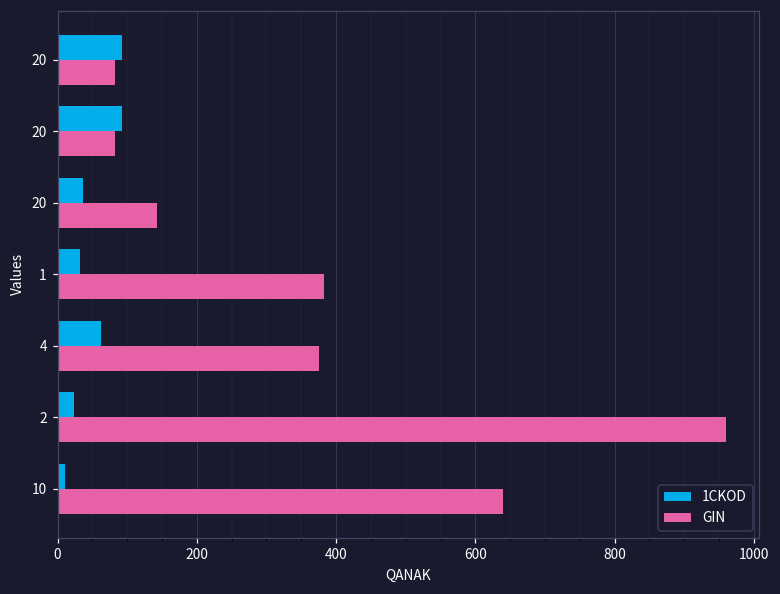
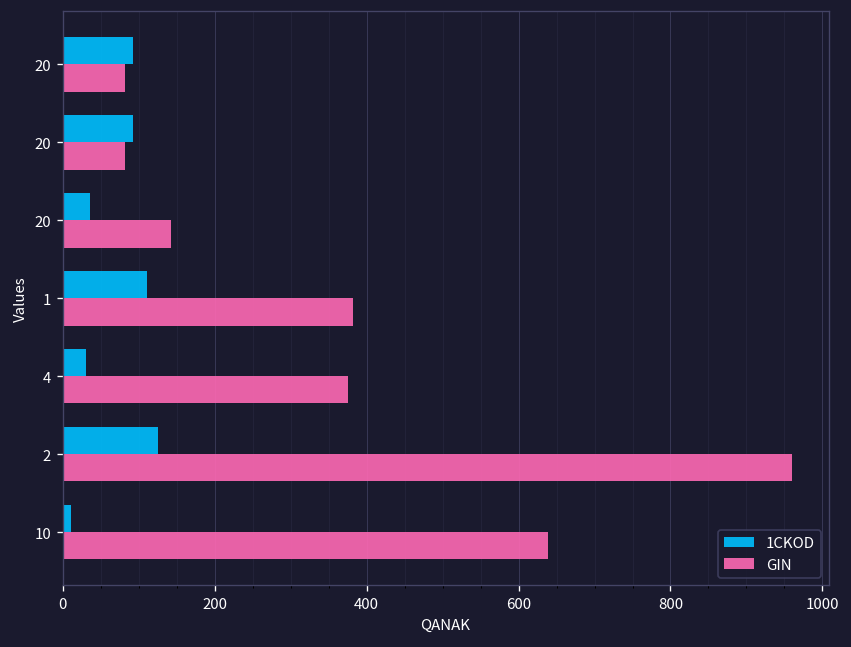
1CKOD, 1: 30 -> 110
1CKOD, 4: 60 -> 30
1CKOD, 2: 20 -> 130
